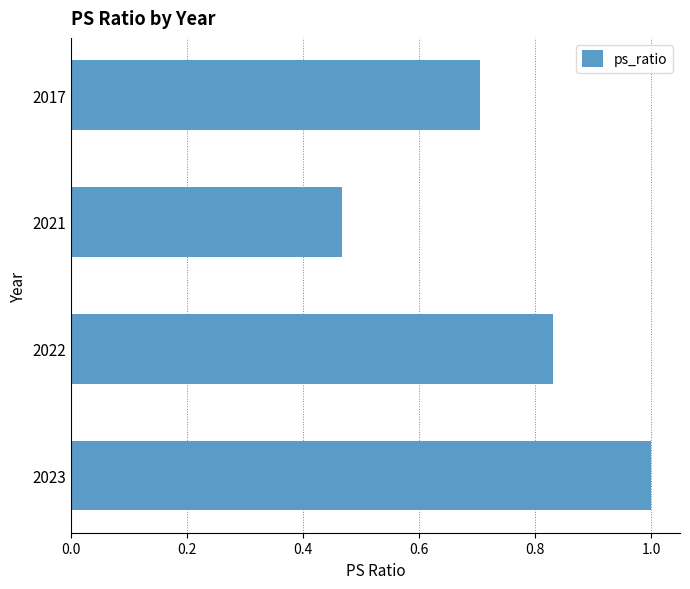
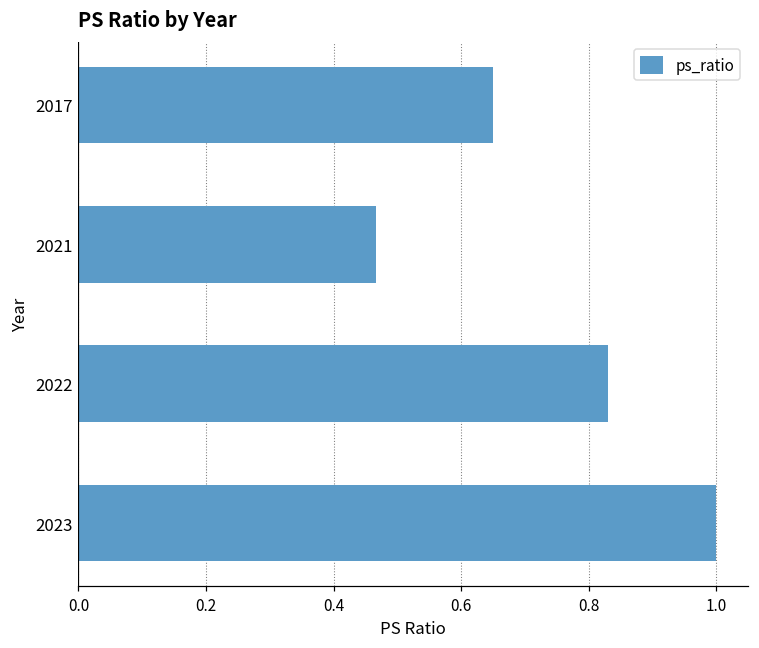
2017: 0.70 -> 0.65
